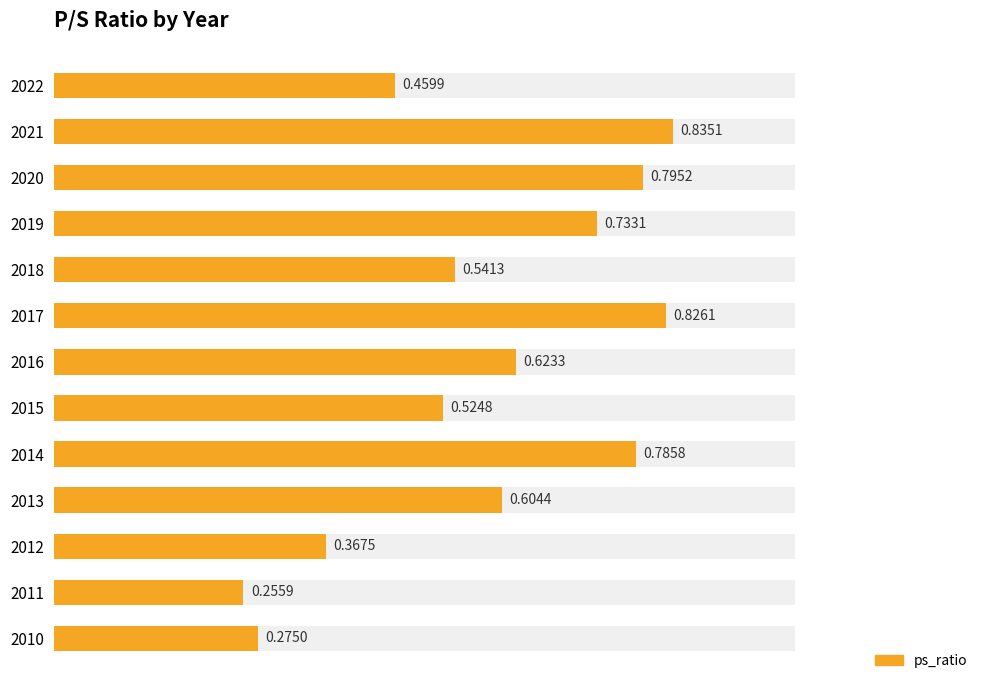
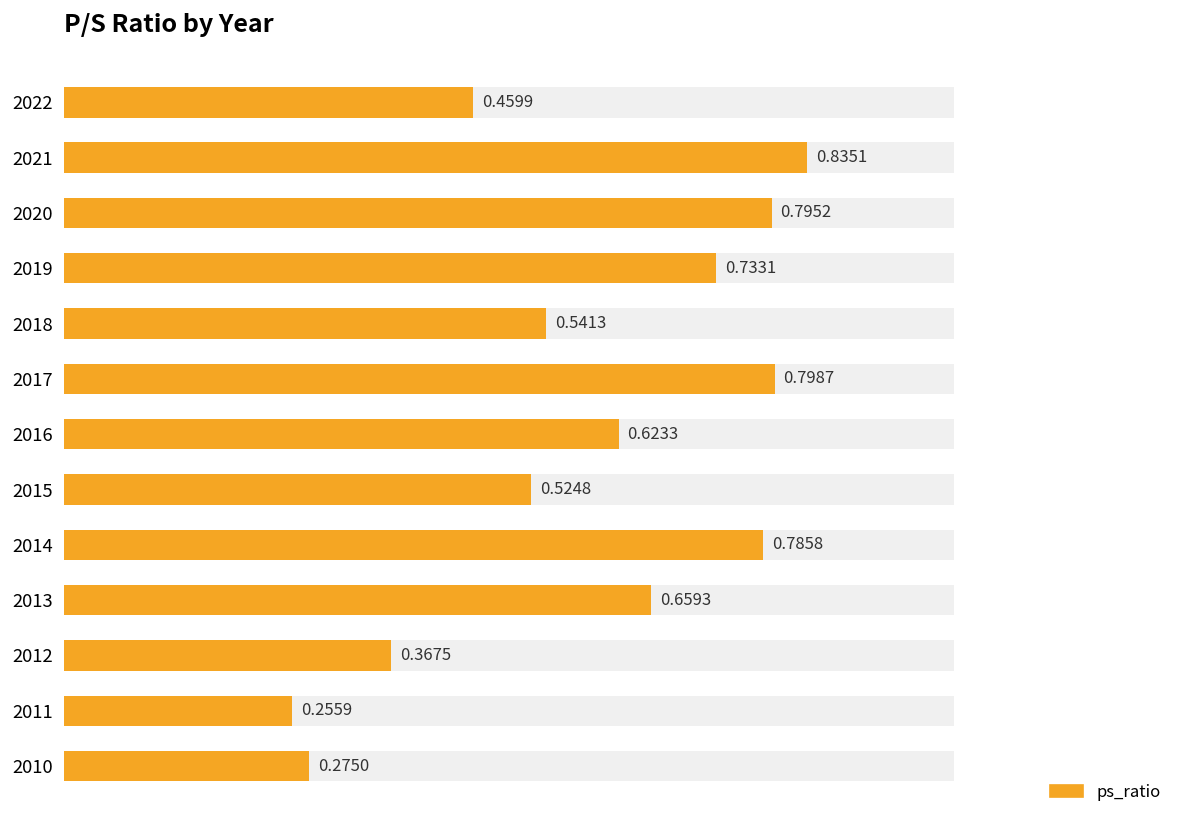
ps_ratio, 2017: 0.8261 -> 0.7987
ps_ratio, 2013: 0.6044 -> 0.6593
